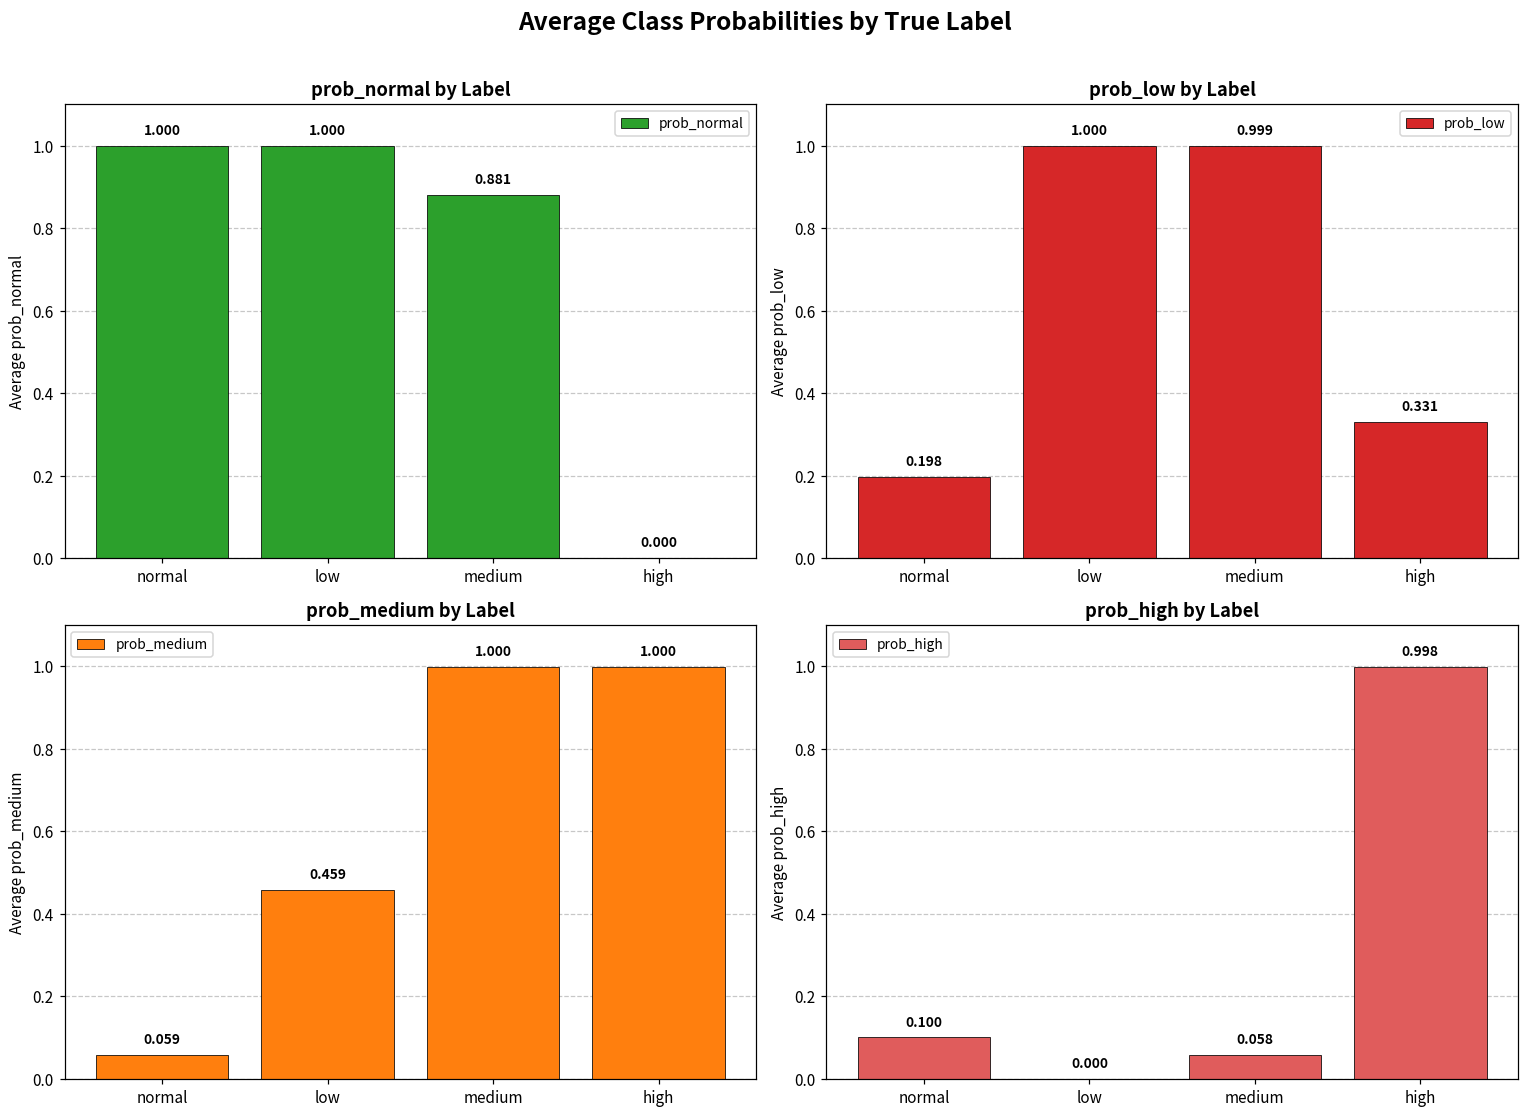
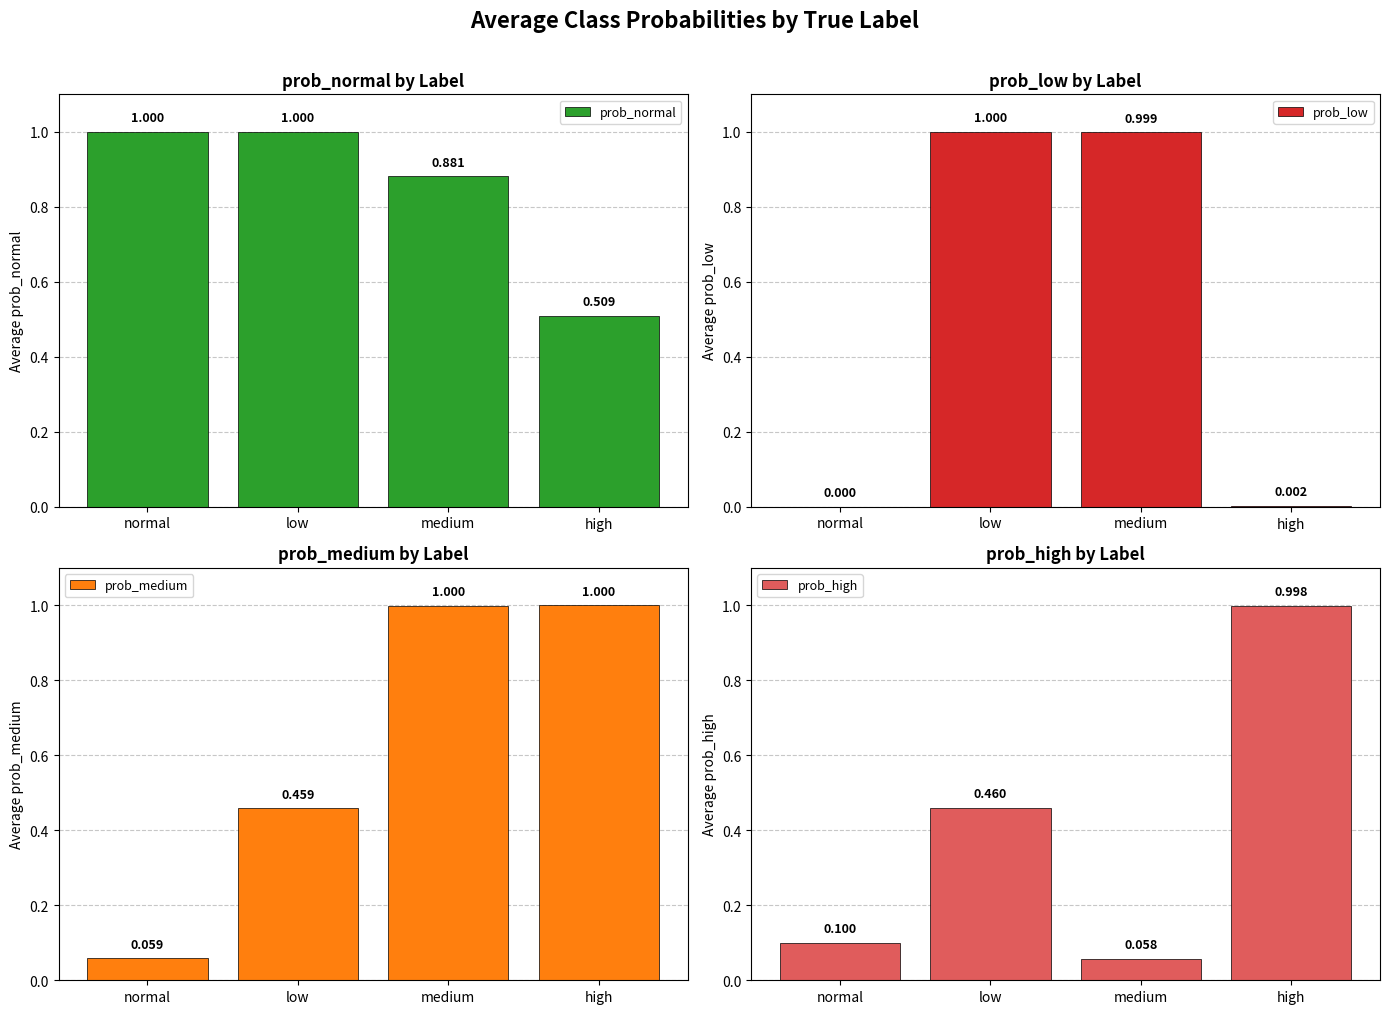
prob_normal by Label, high: 0.000 -> 0.509
prob_low by Label, normal: 0.198 -> 0.000
prob_low by Label, high: 0.331 -> 0.002
prob_high by Label, low: 0.000 -> 0.460
